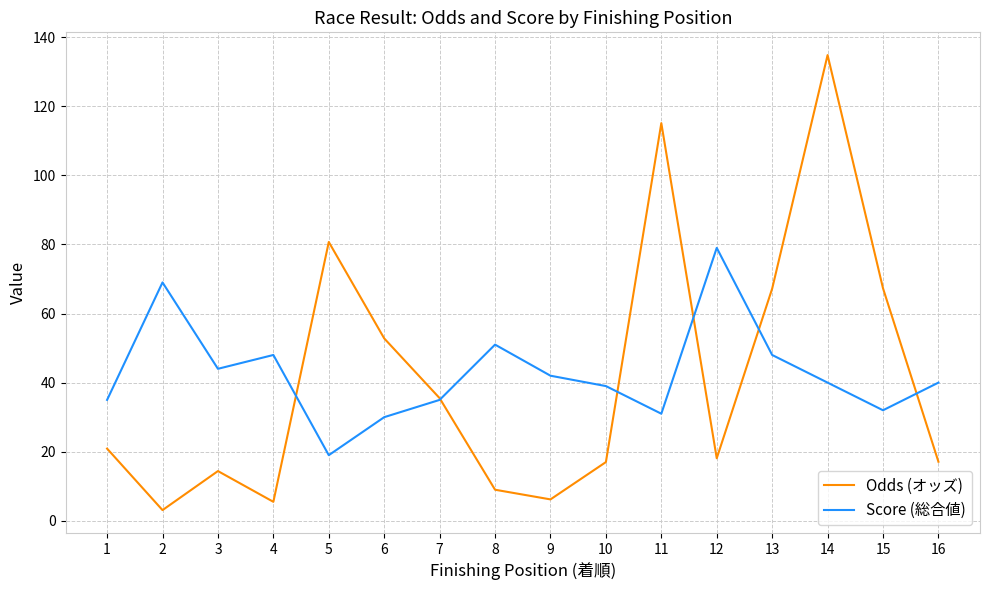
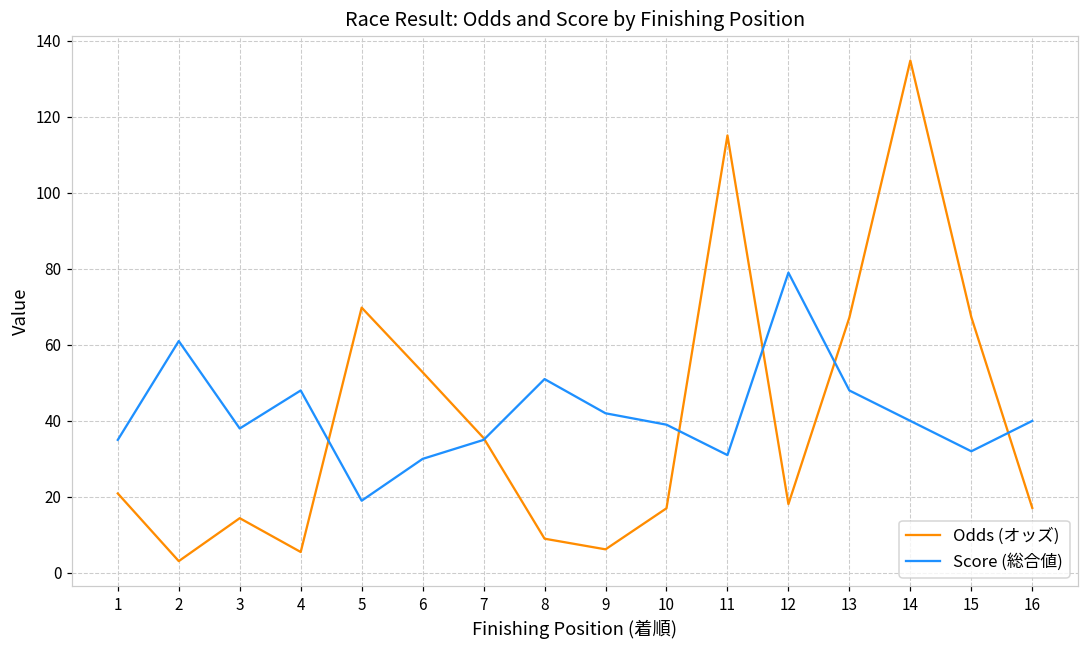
Score (総合値), 2: 69 -> 61
Score (総合値), 3: 44 -> 38
Odds (オッズ), 5: 81 -> 70
